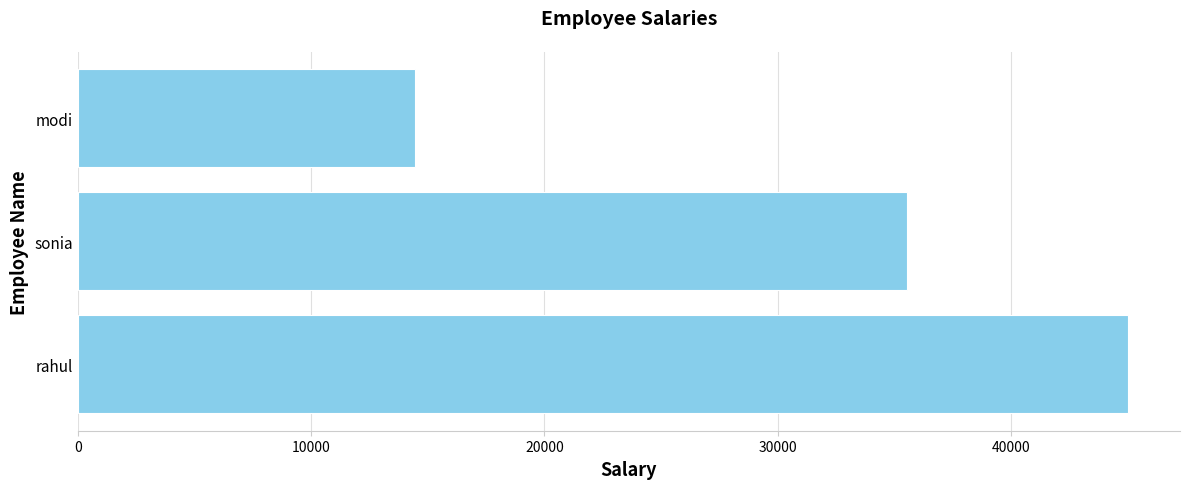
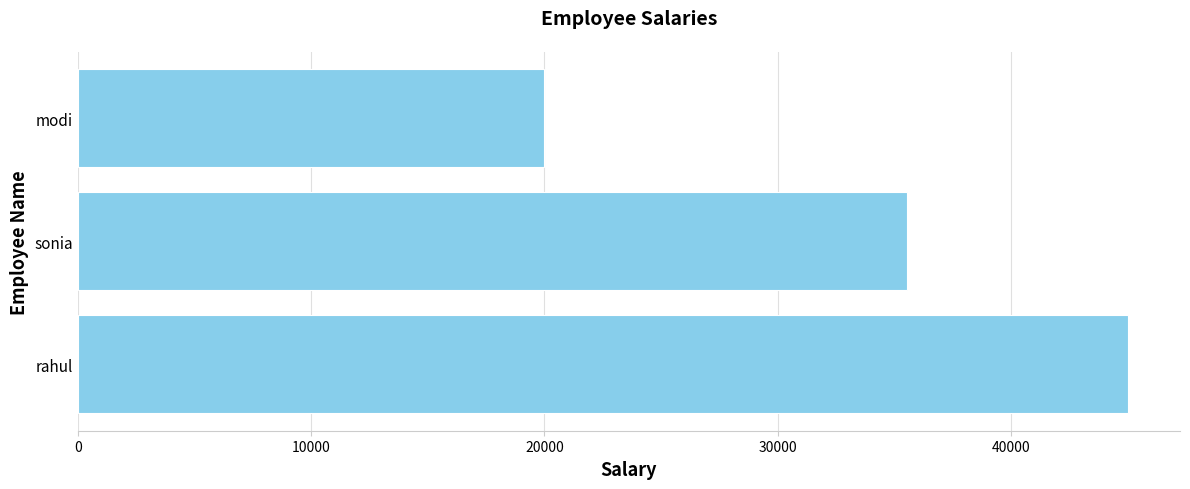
modi: 14400 -> 20000
